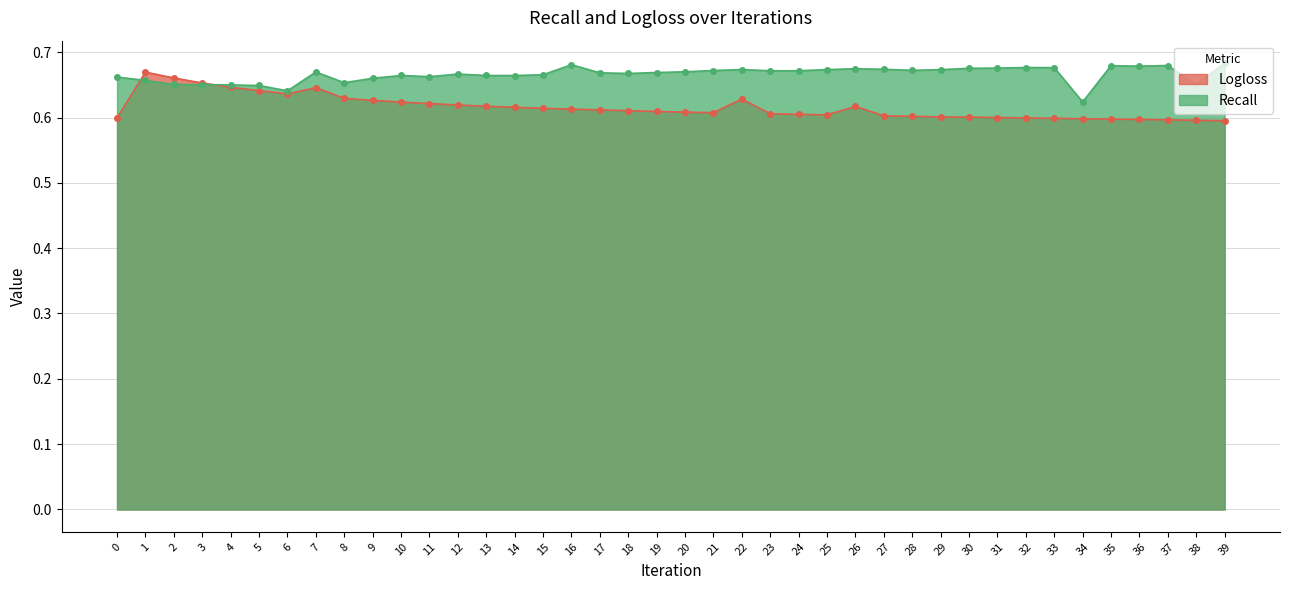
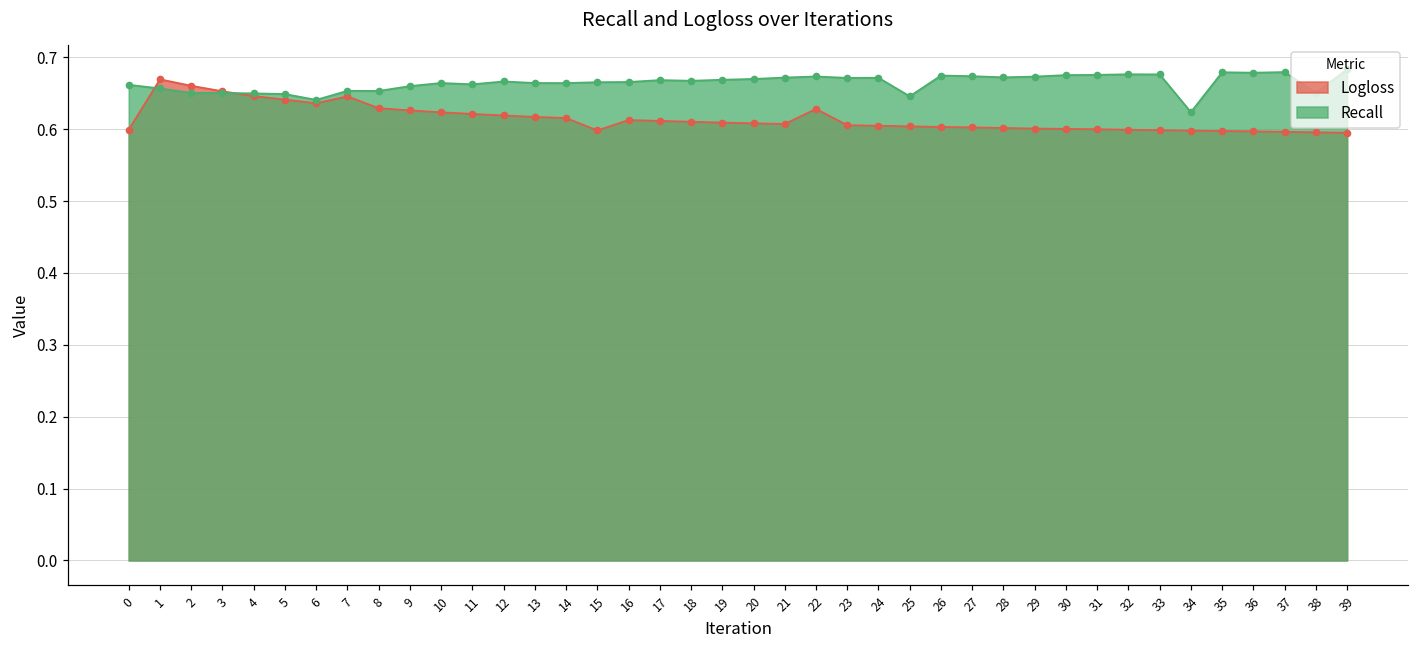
Recall, 7: 0.67 -> 0.65
Logloss, 15: 0.61 -> 0.60
Recall, 16: 0.68 -> 0.67
Recall, 25: 0.67 -> 0.65
Logloss, 26: 0.62 -> 0.60
